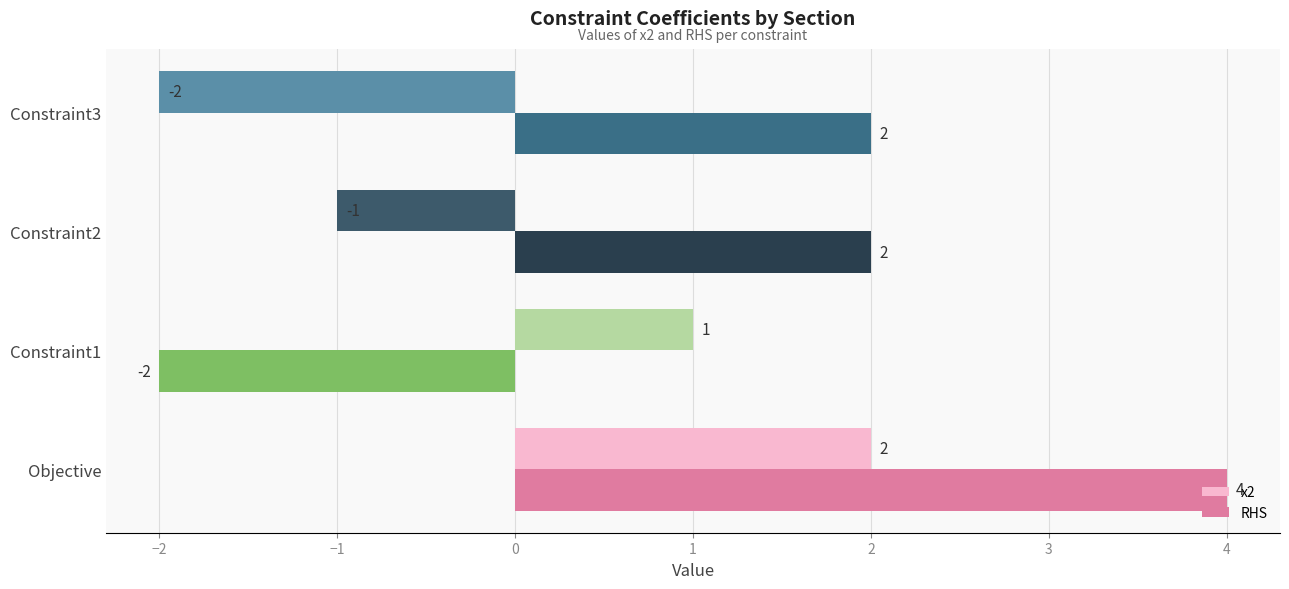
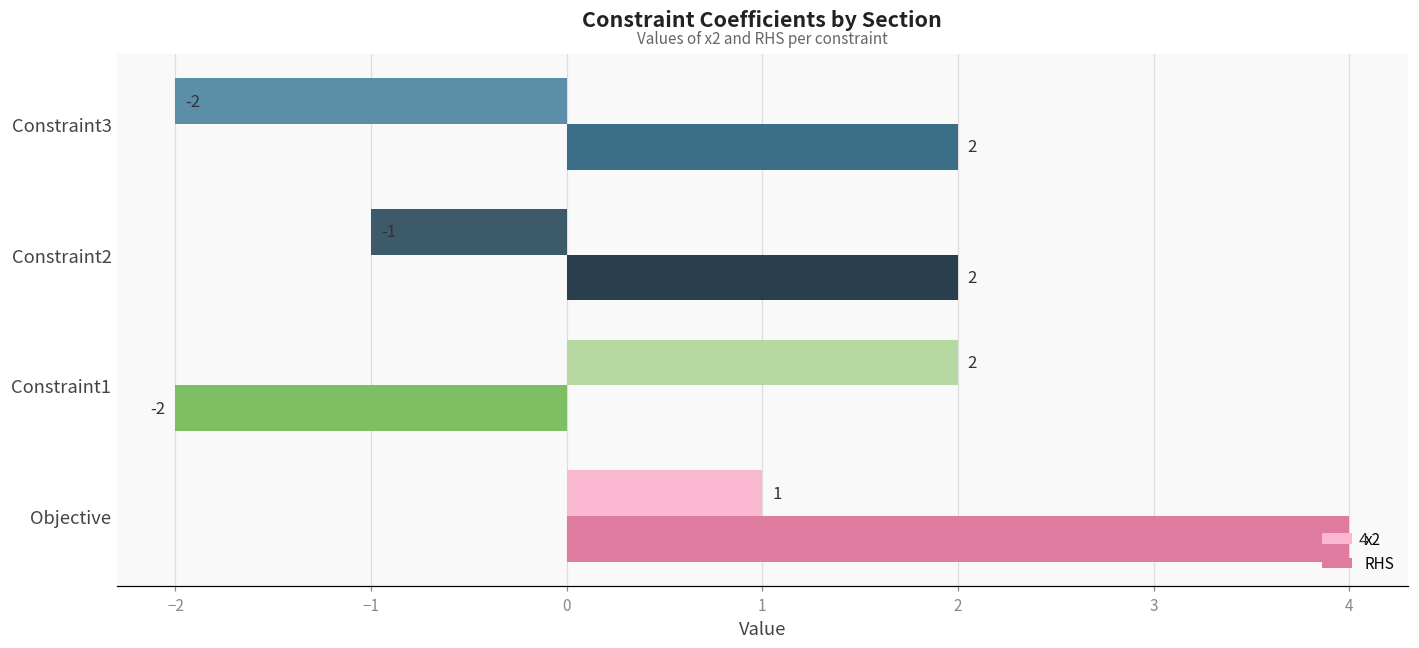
x2, Constraint1: 1 -> 2
x2, Objective: 2 -> 1
